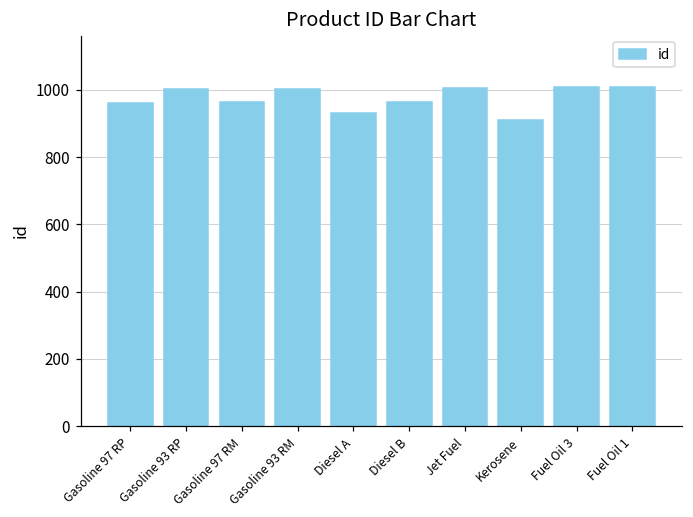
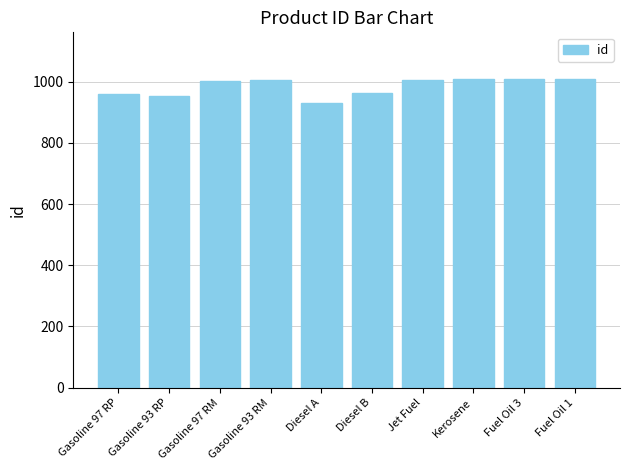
Gasoline 93 RP: 1000 -> 950
Gasoline 97 RM: 960 -> 1000
Kerosene: 910 -> 1010
